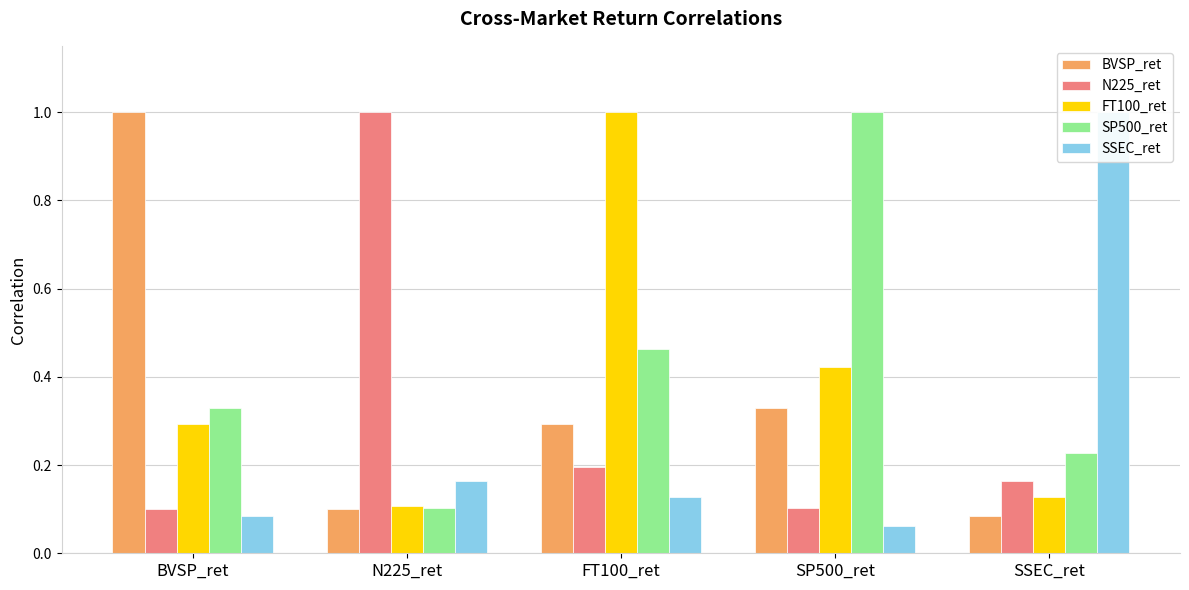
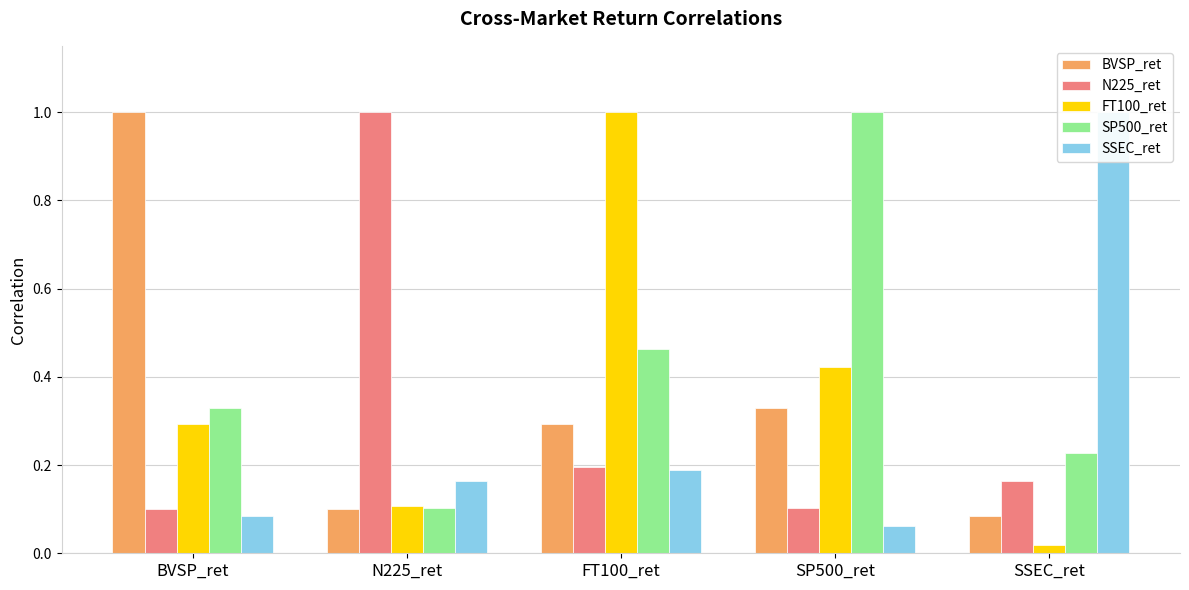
SSEC_ret, FT100_ret: 0.13 -> 0.19
FT100_ret, SSEC_ret: 0.13 -> 0.02
